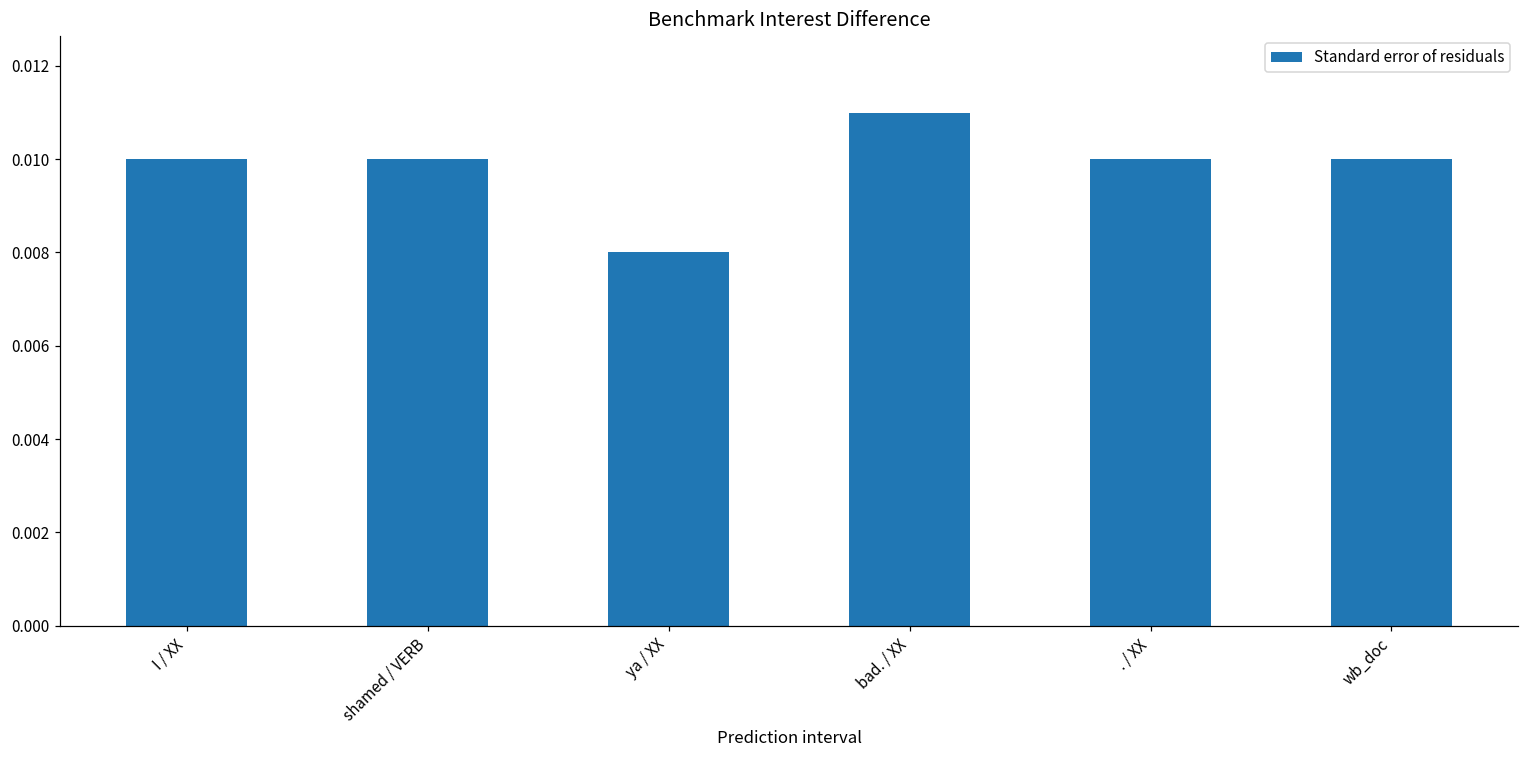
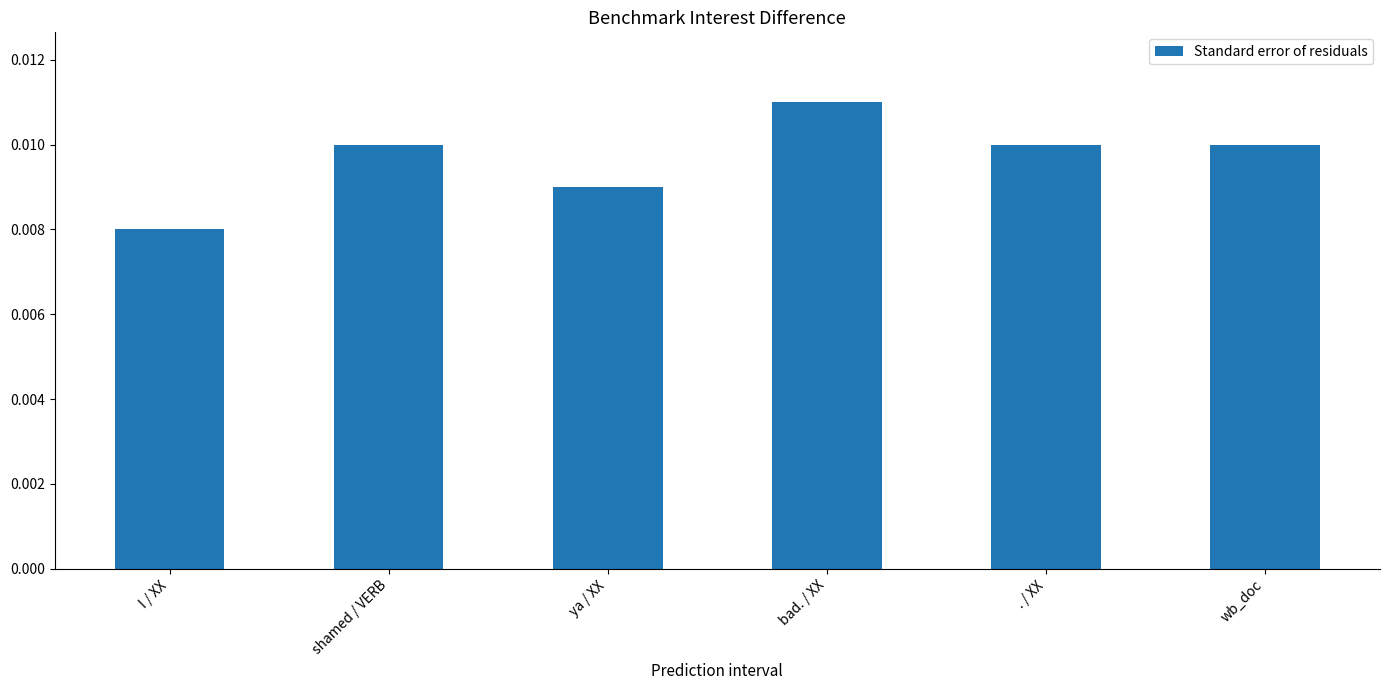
I / XX: 0.010 -> 0.008
ya / XX: 0.008 -> 0.009
